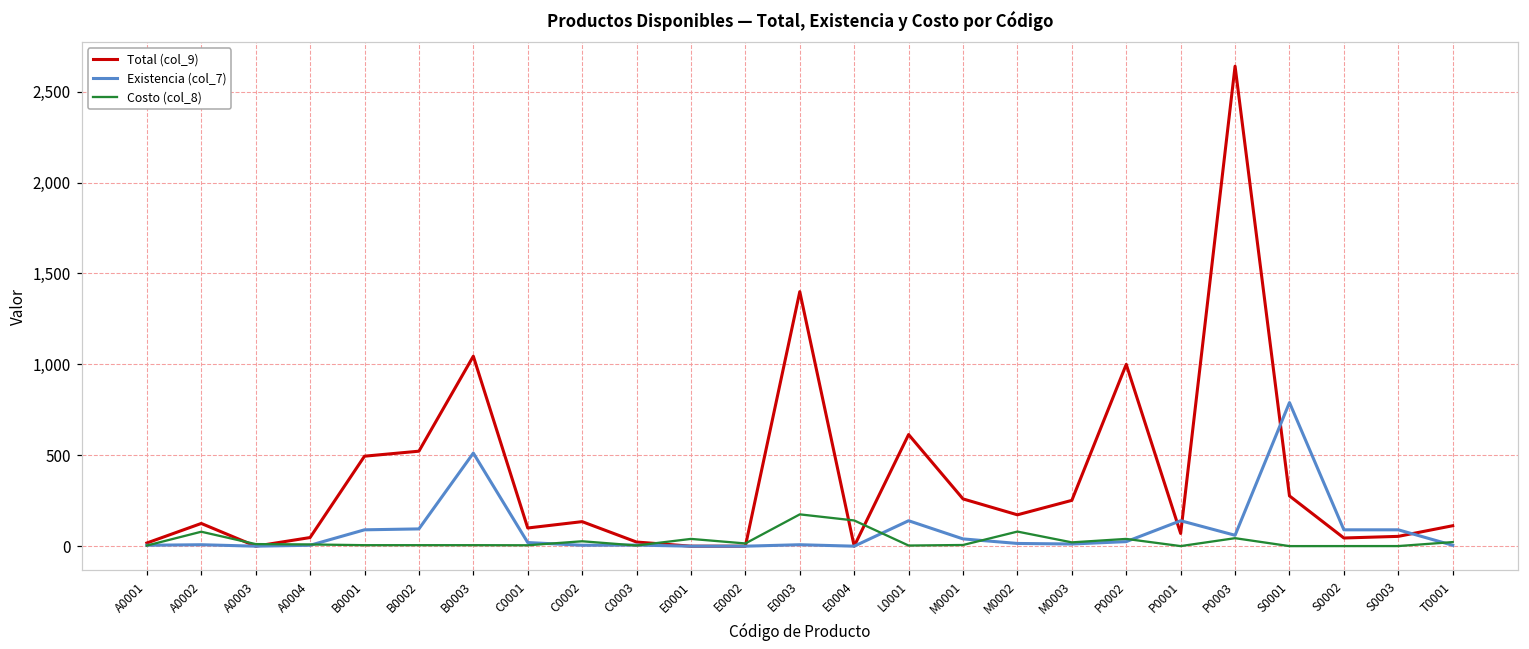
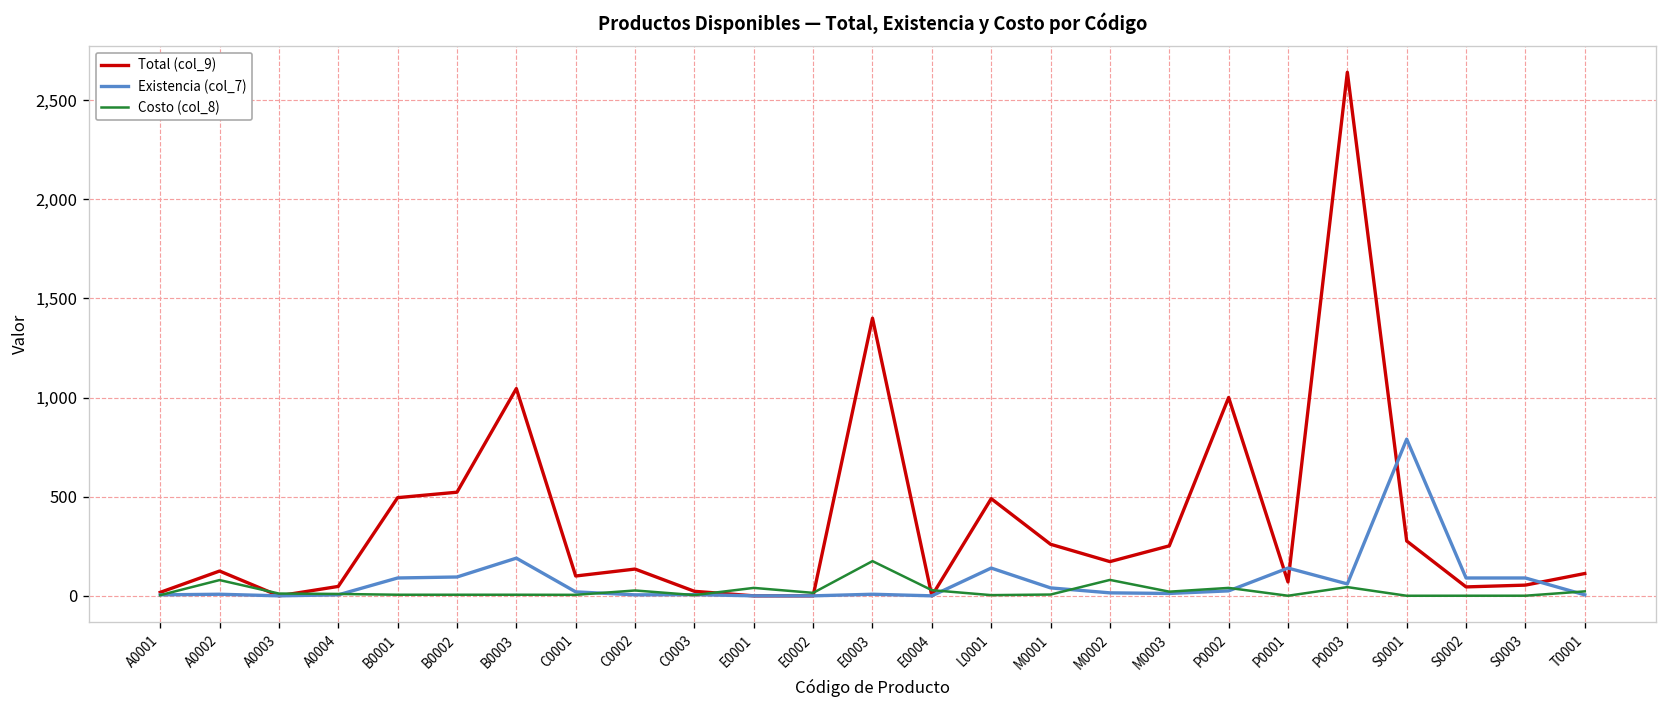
Existencia (col_7), B0003: 510 -> 190
Costo (col_8), E0004: 140 -> 30
Total (col_9), L0001: 610 -> 490
